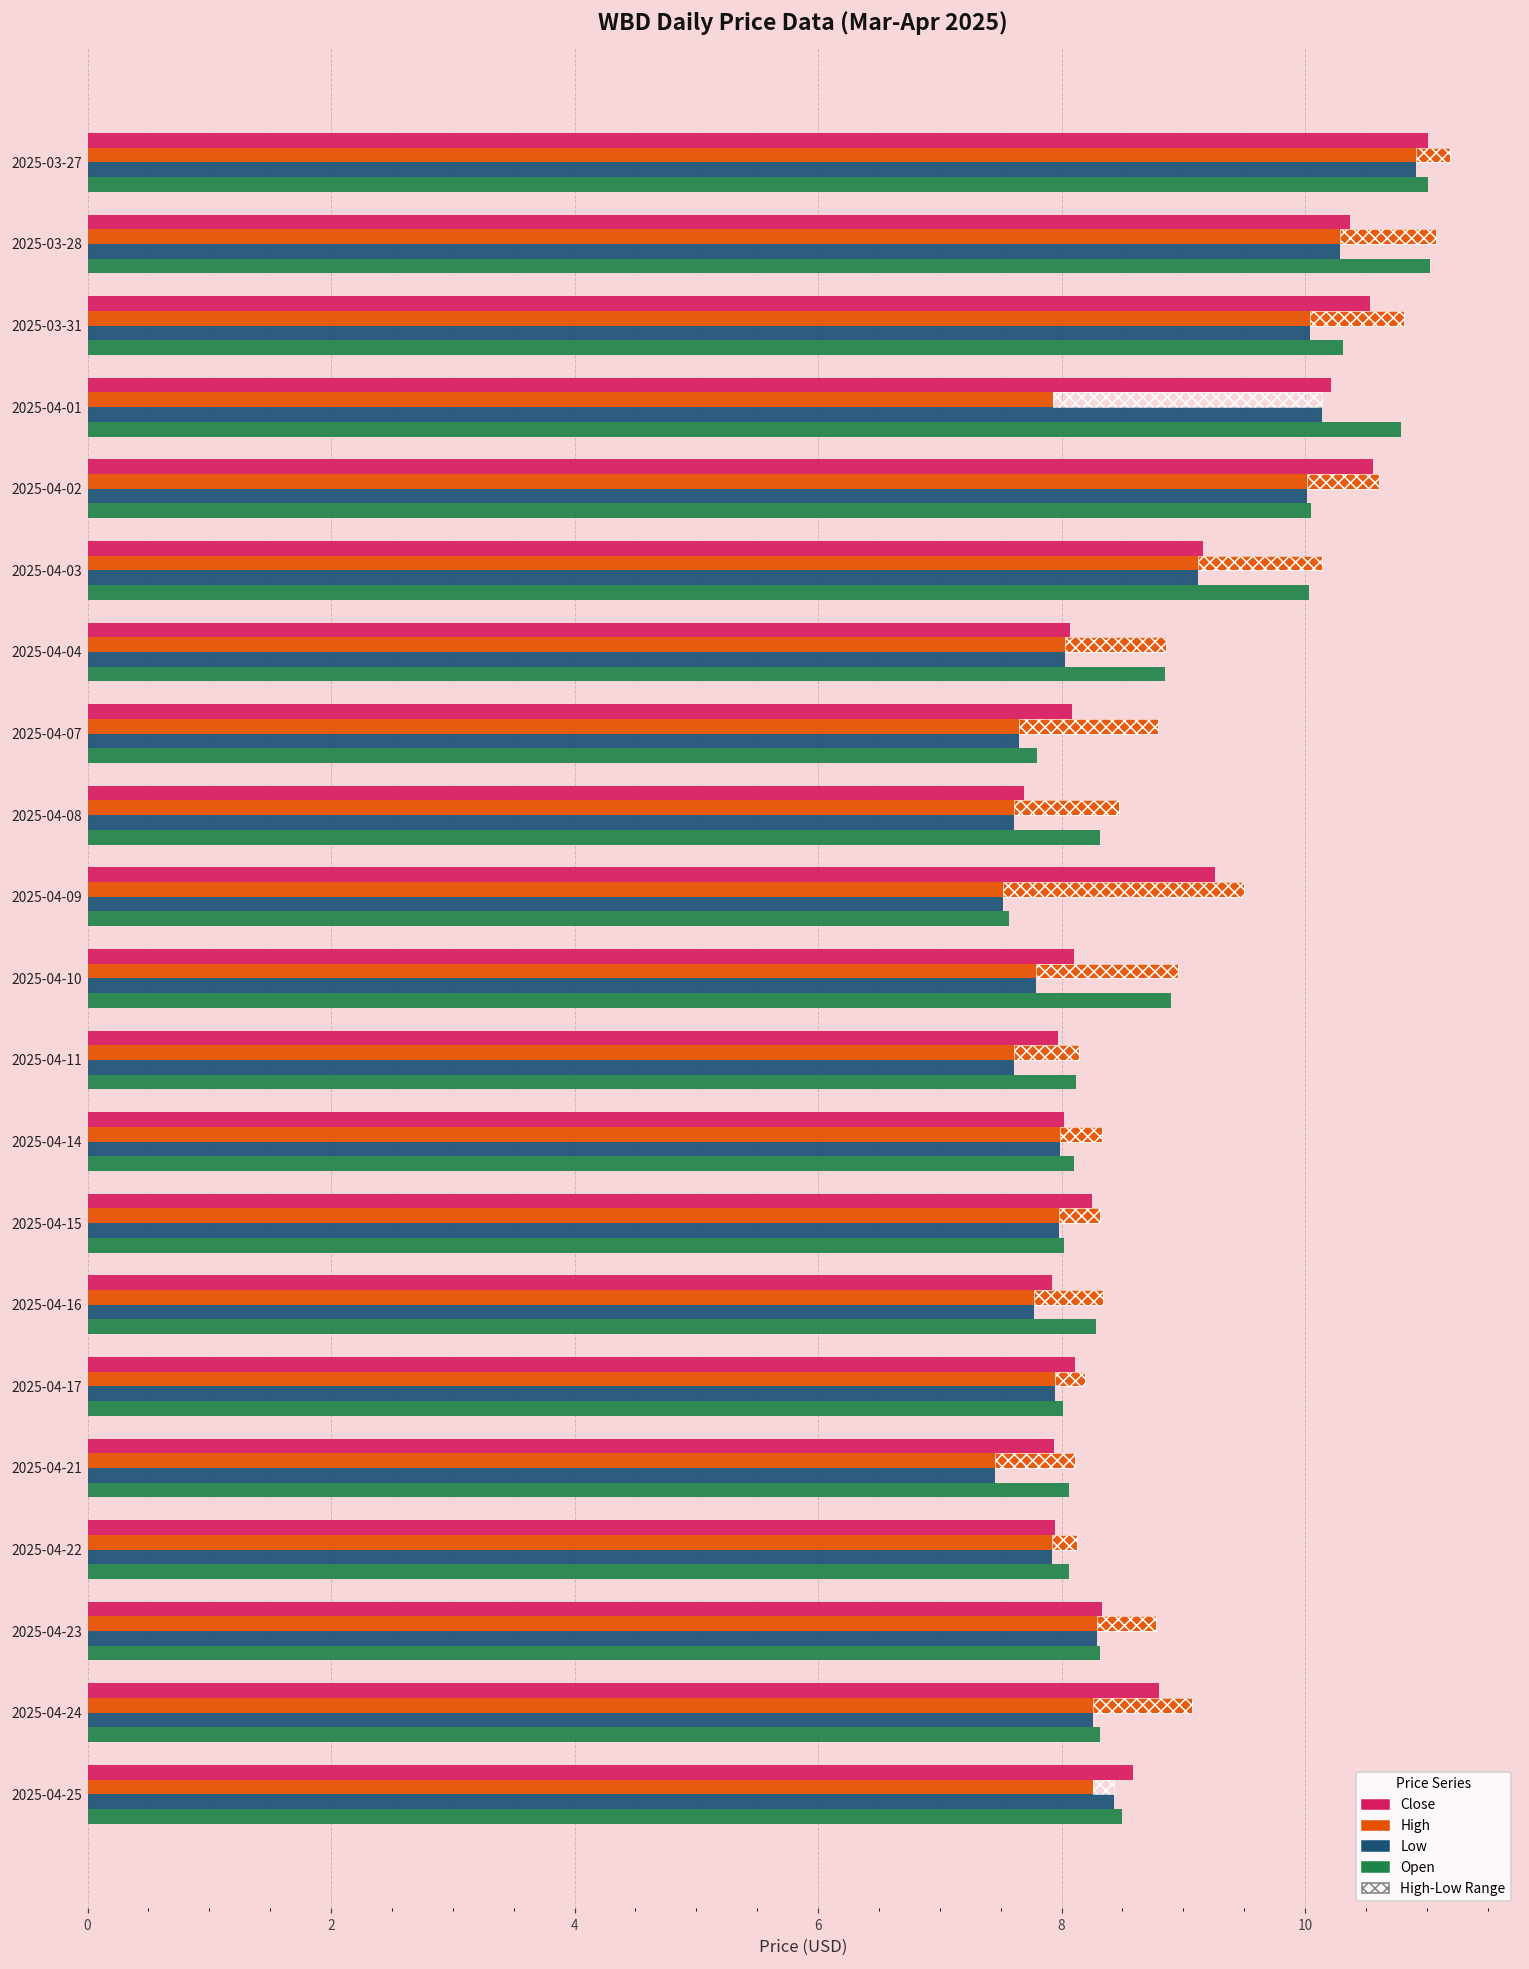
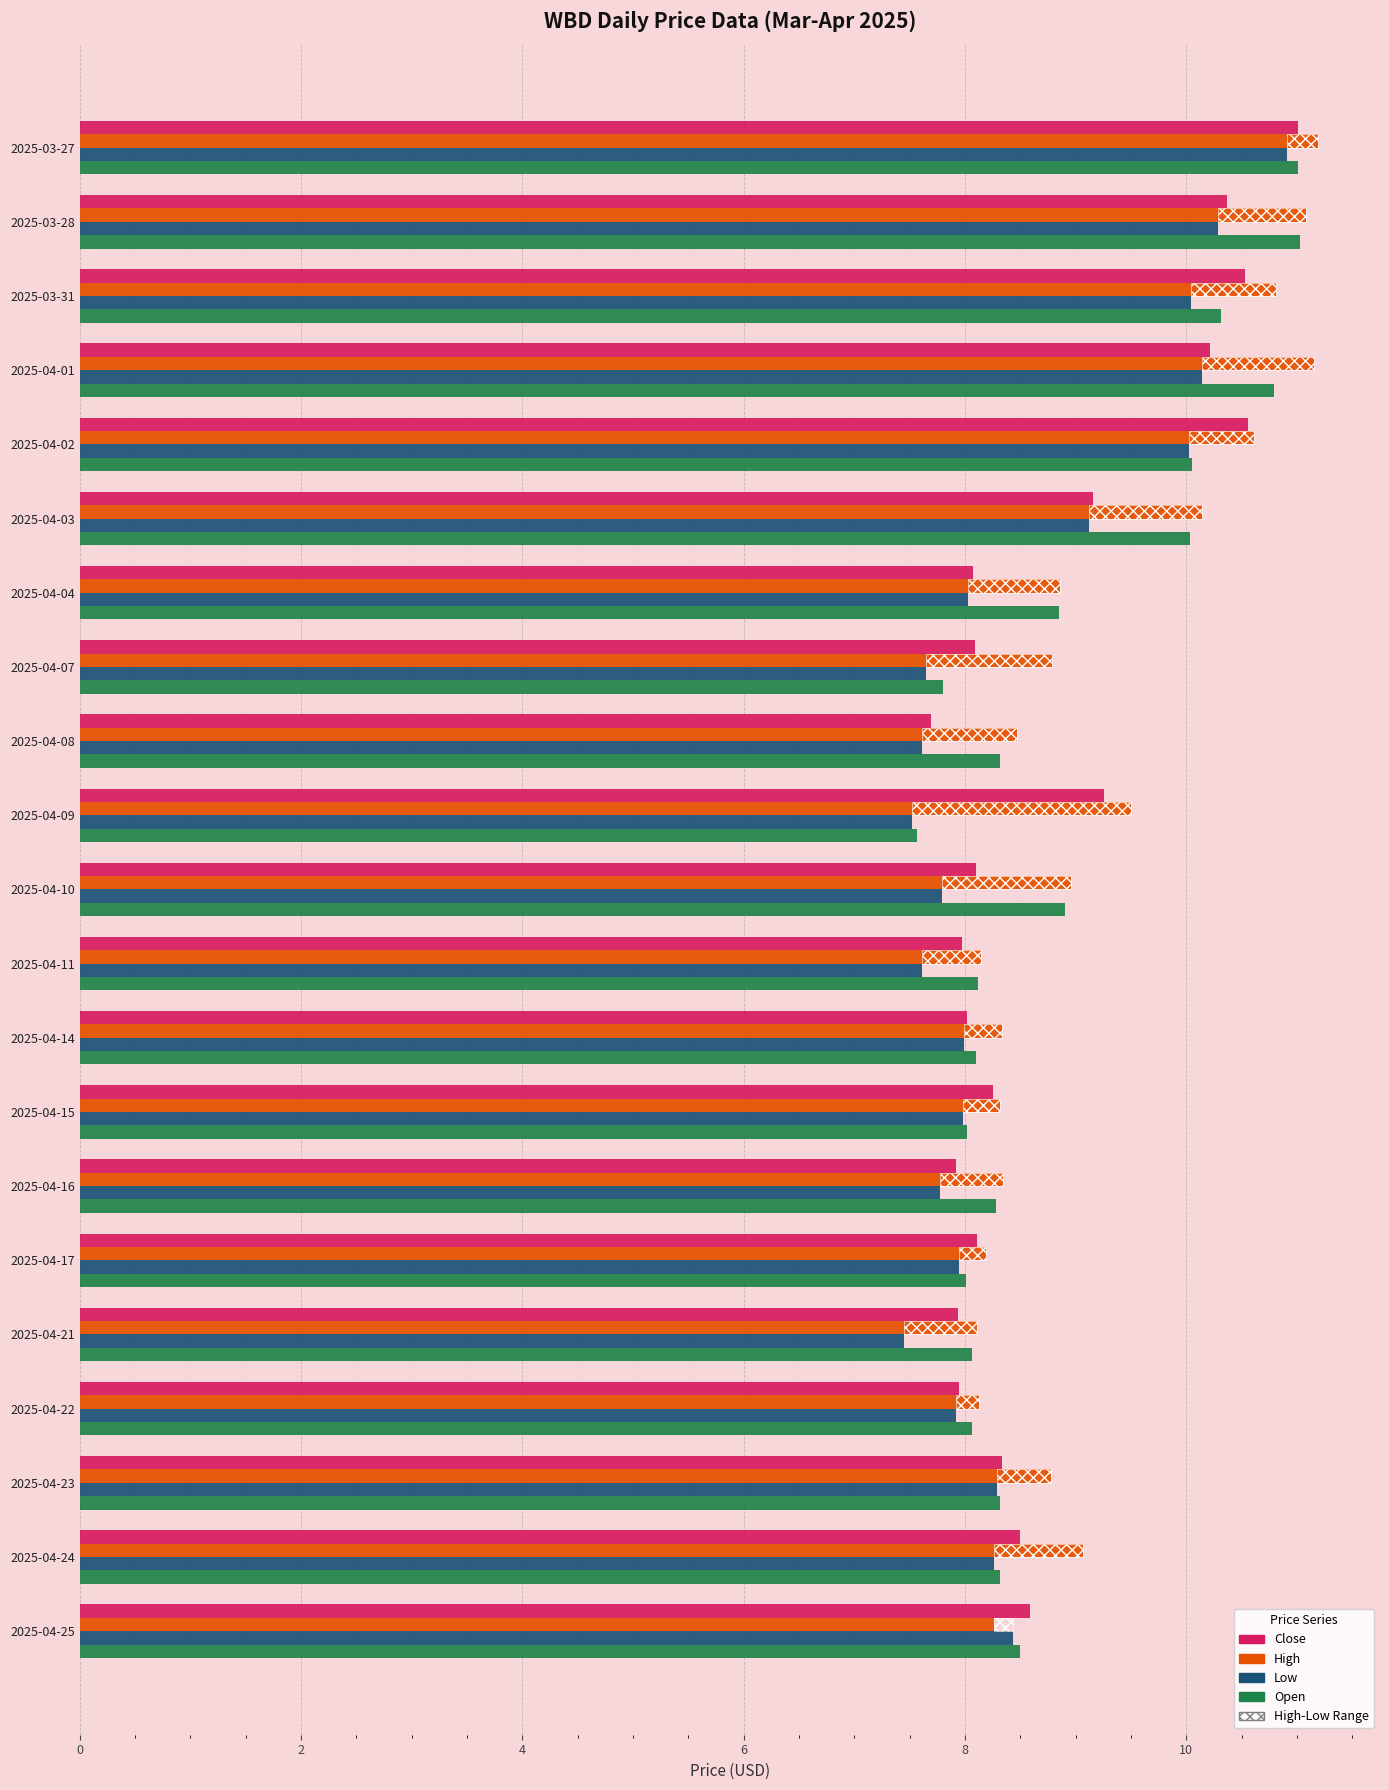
High, 2025-04-01: 7.93 -> 11.15
Close, 2025-04-24: 8.8 -> 8.5
